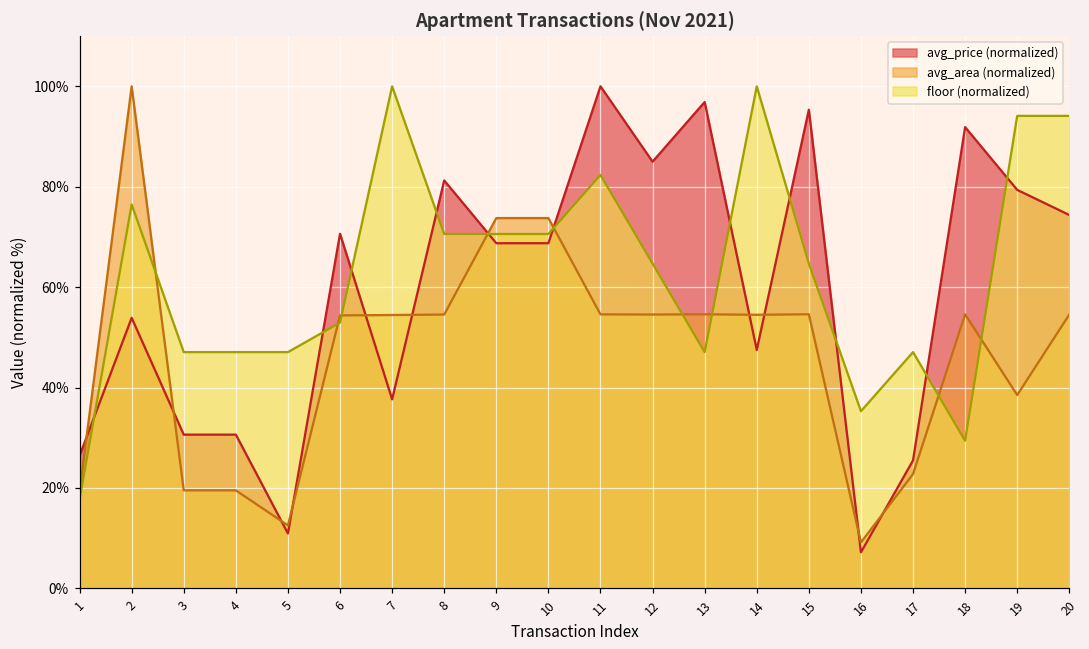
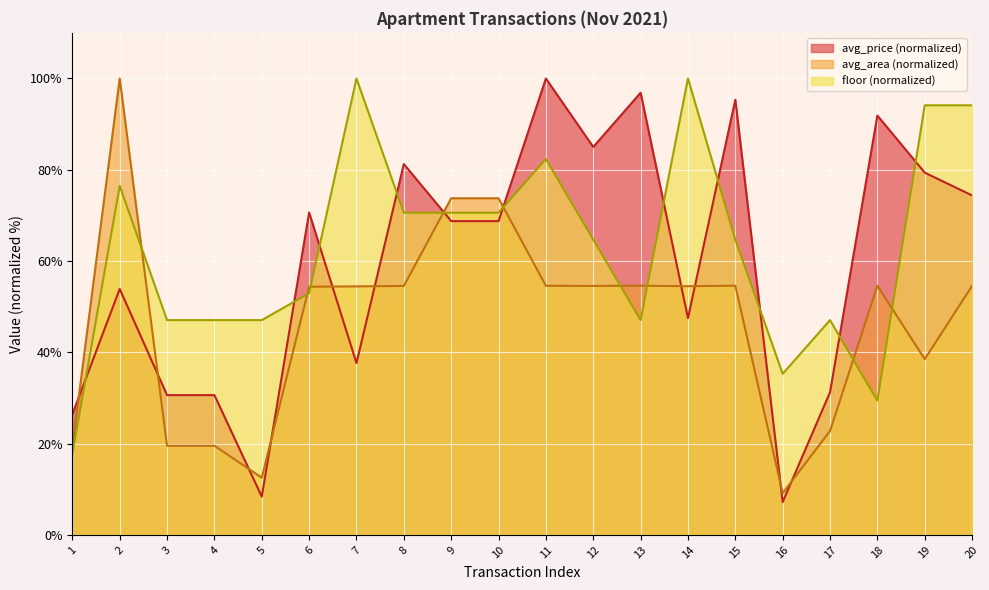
avg_price (normalized), 5: 11% -> 8%
avg_price (normalized), 17: 25% -> 31%
